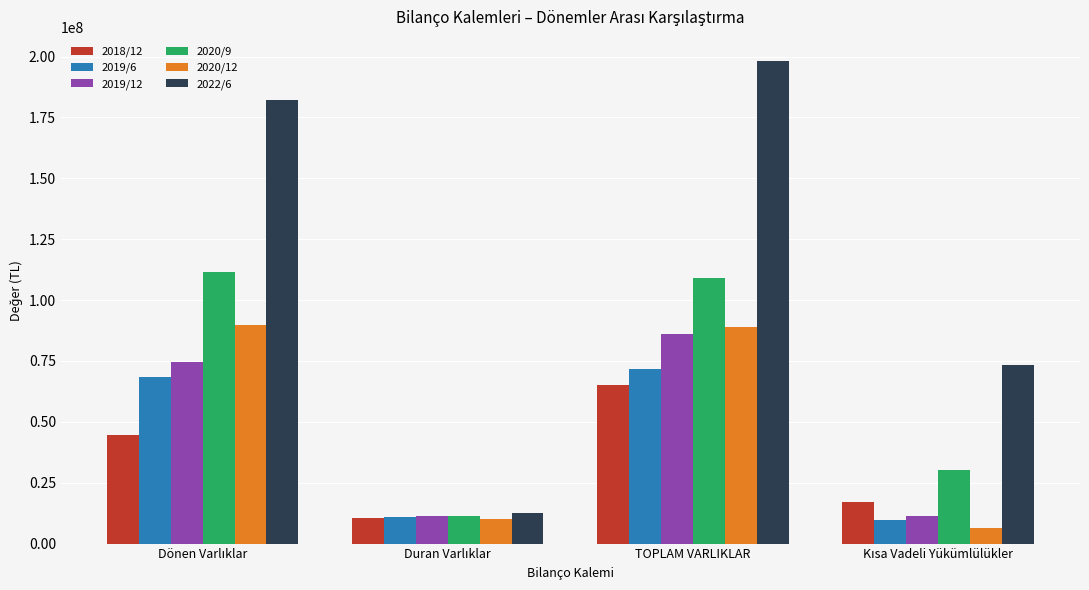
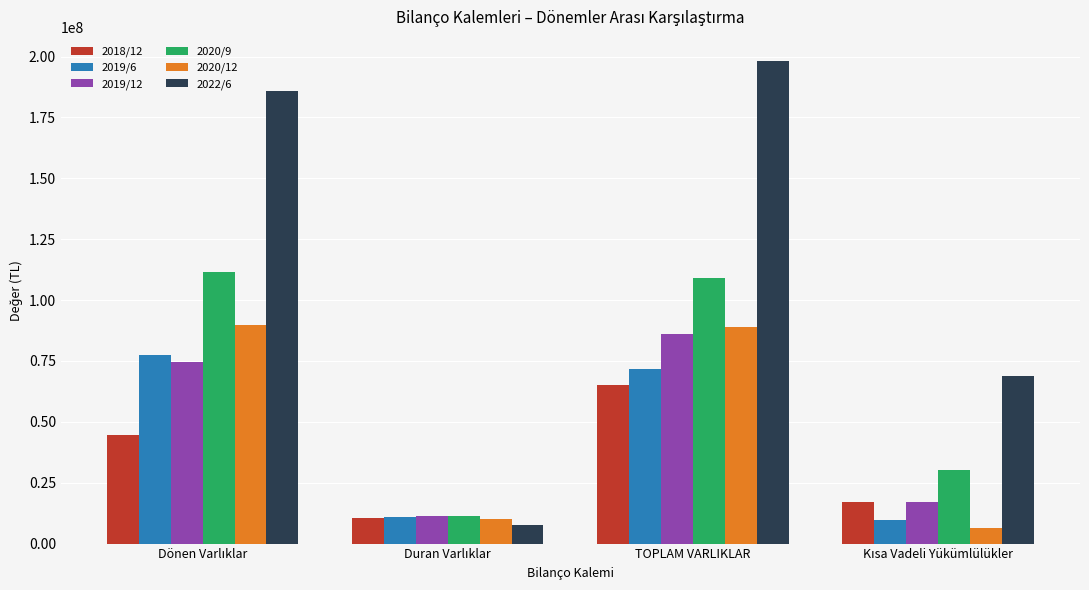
2019/6, Dönen Varlıklar: 69000000 -> 77000000
2022/6, Dönen Varlıklar: 182000000 -> 186000000
2022/6, Duran Varlıklar: 12000000 -> 8000000
2019/12, Kısa Vadeli Yükümlülükler: 11000000 -> 17000000
2022/6, Kısa Vadeli Yükümlülükler: 73000000 -> 69000000
